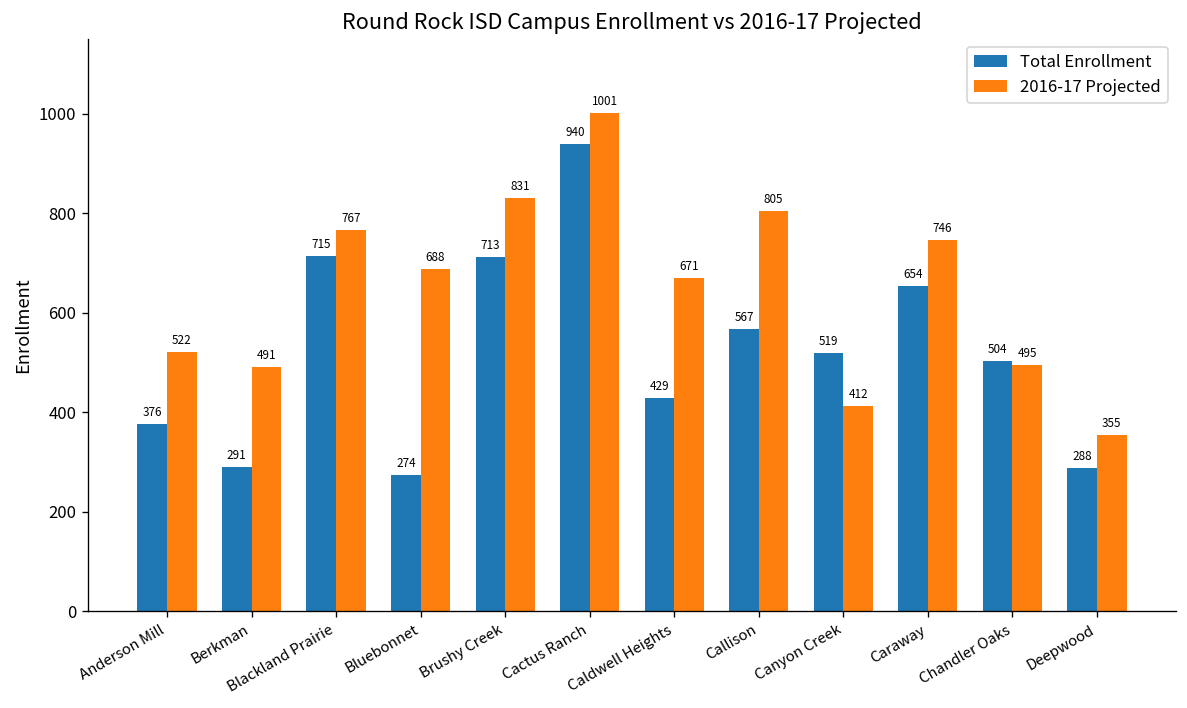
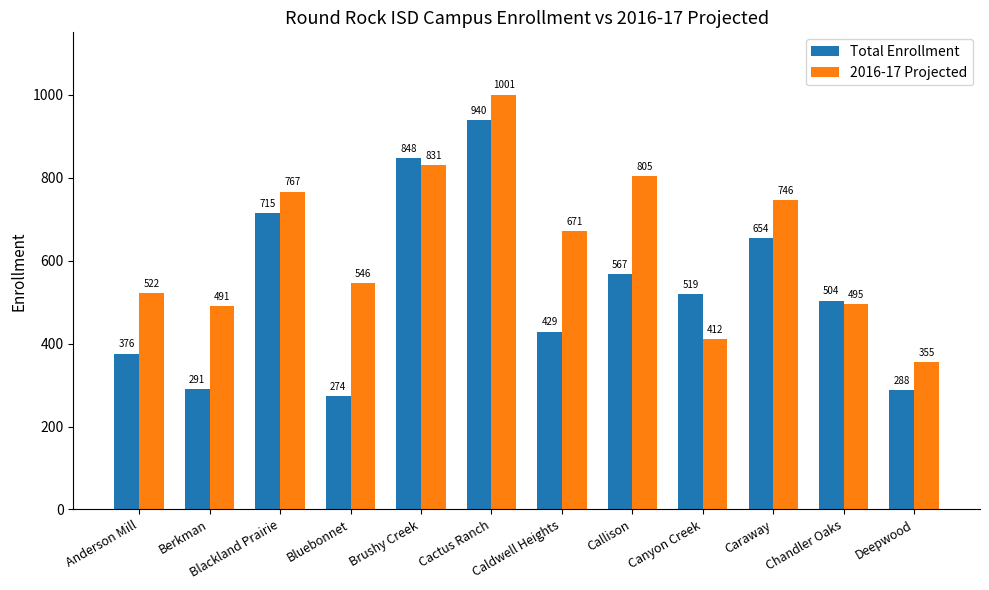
2016-17 Projected, Bluebonnet: 688 -> 546
Total Enrollment, Brushy Creek: 713 -> 848
